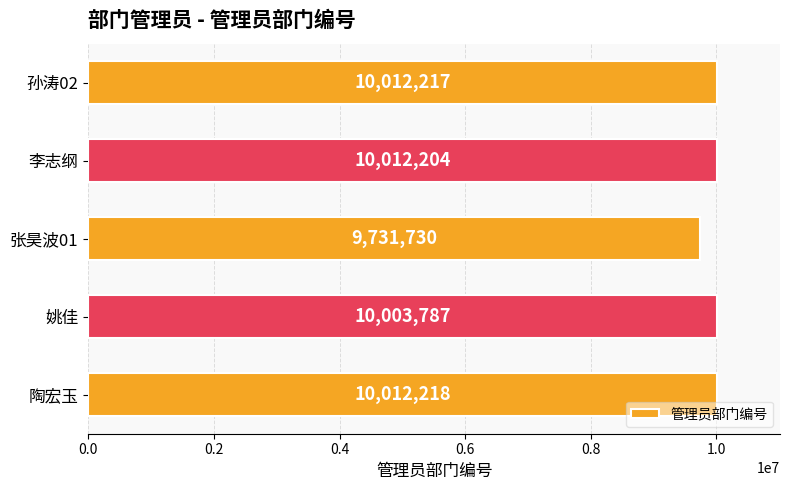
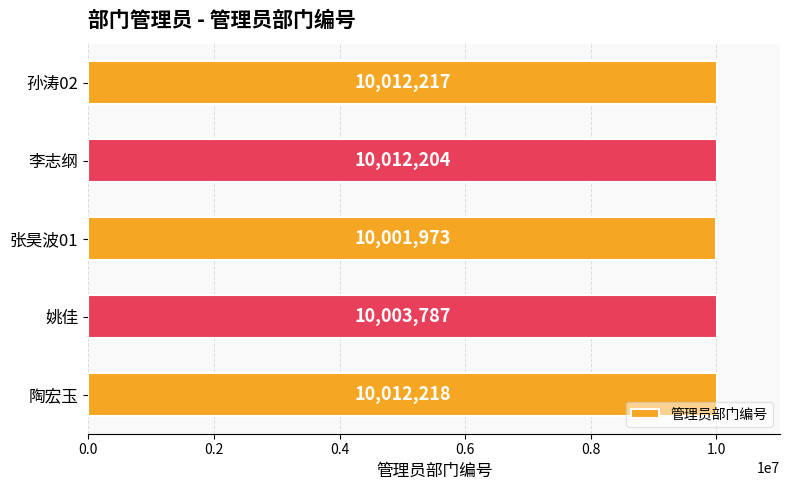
张昊波01: 9,731,730 -> 10,001,973
